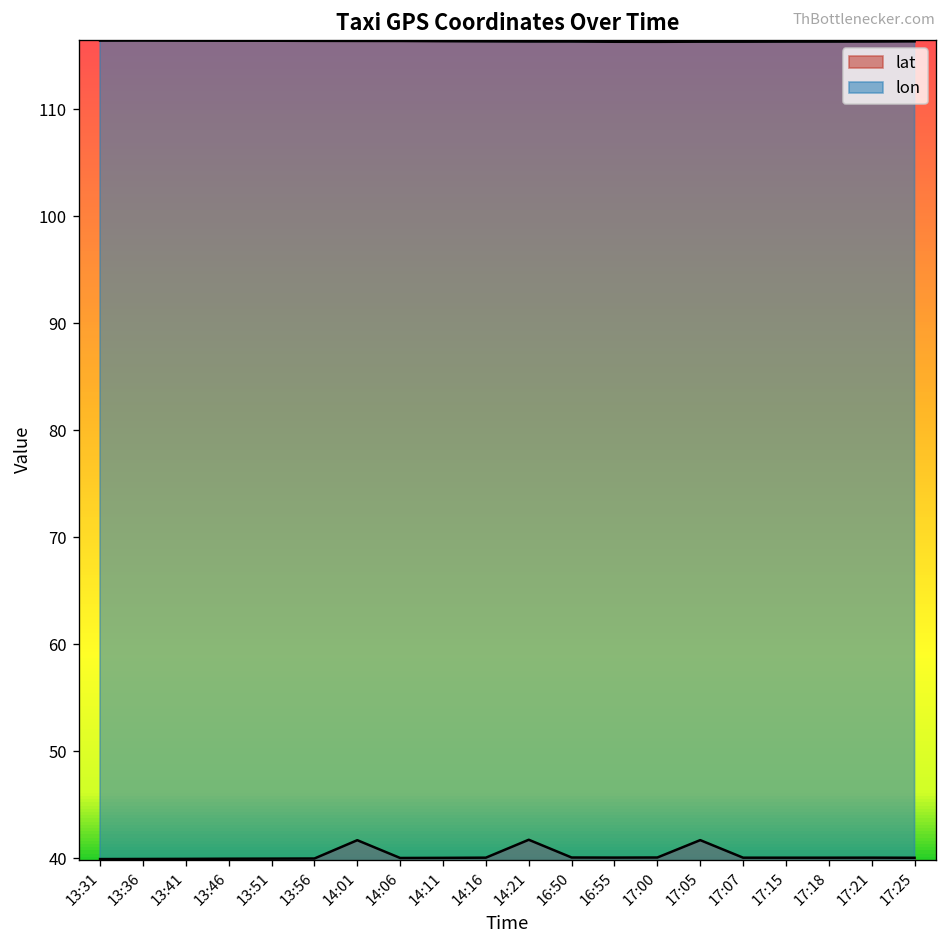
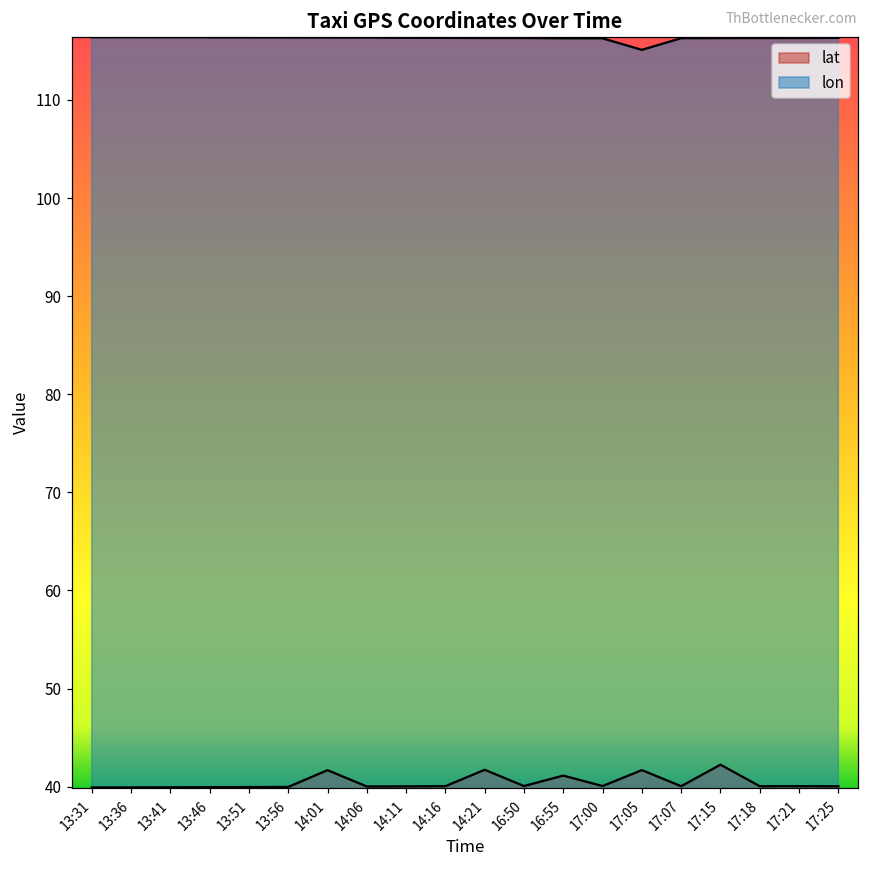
lat, 16:55: 40 -> 41
lon, 17:05: 116 -> 115
lat, 17:15: 40 -> 42
